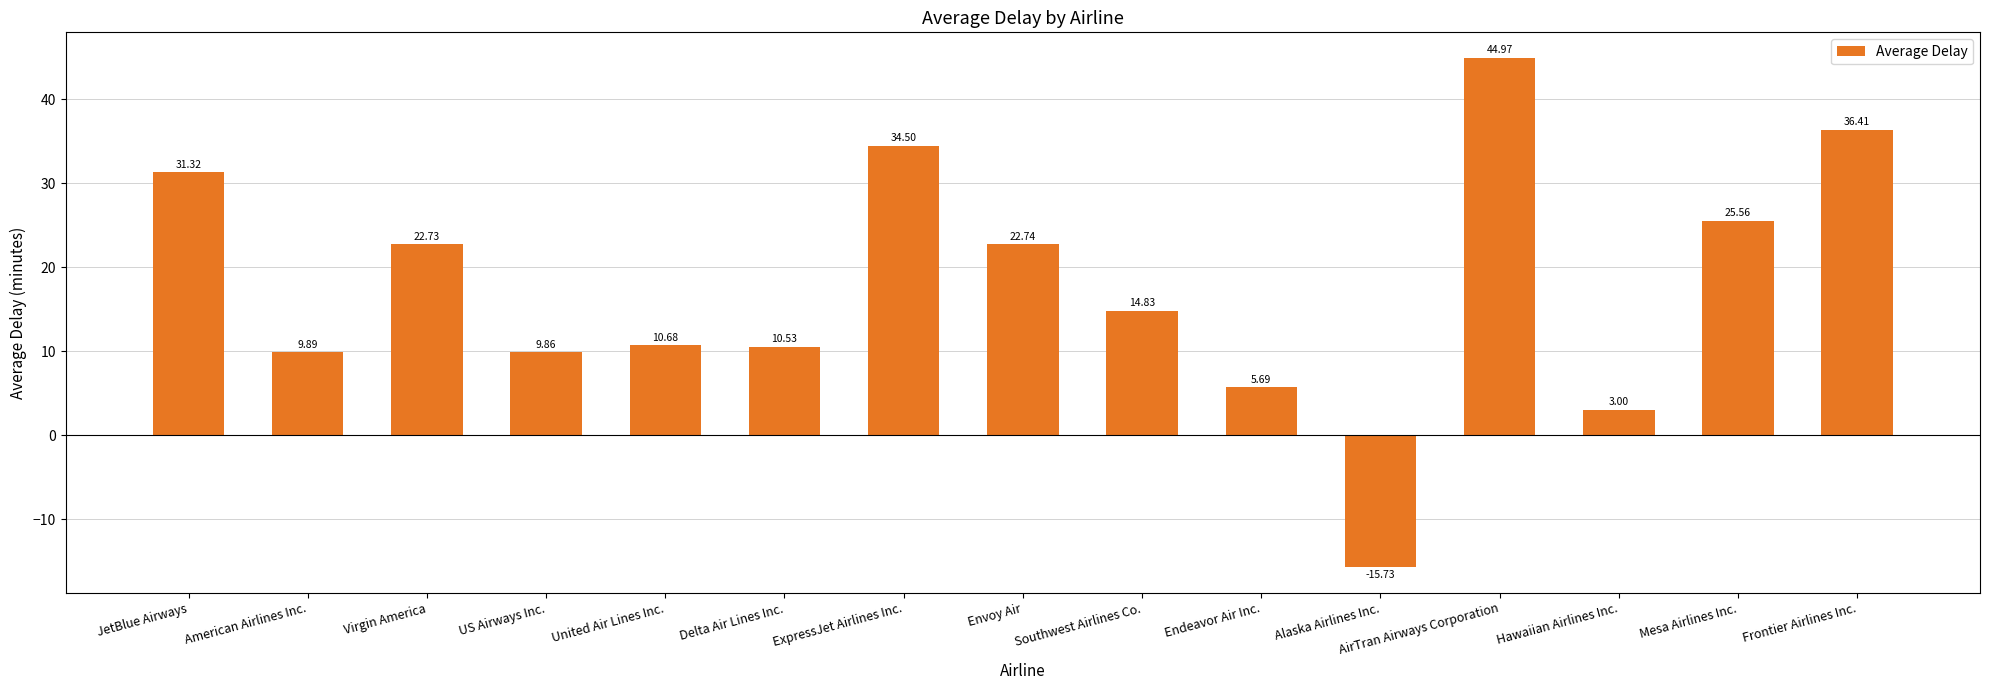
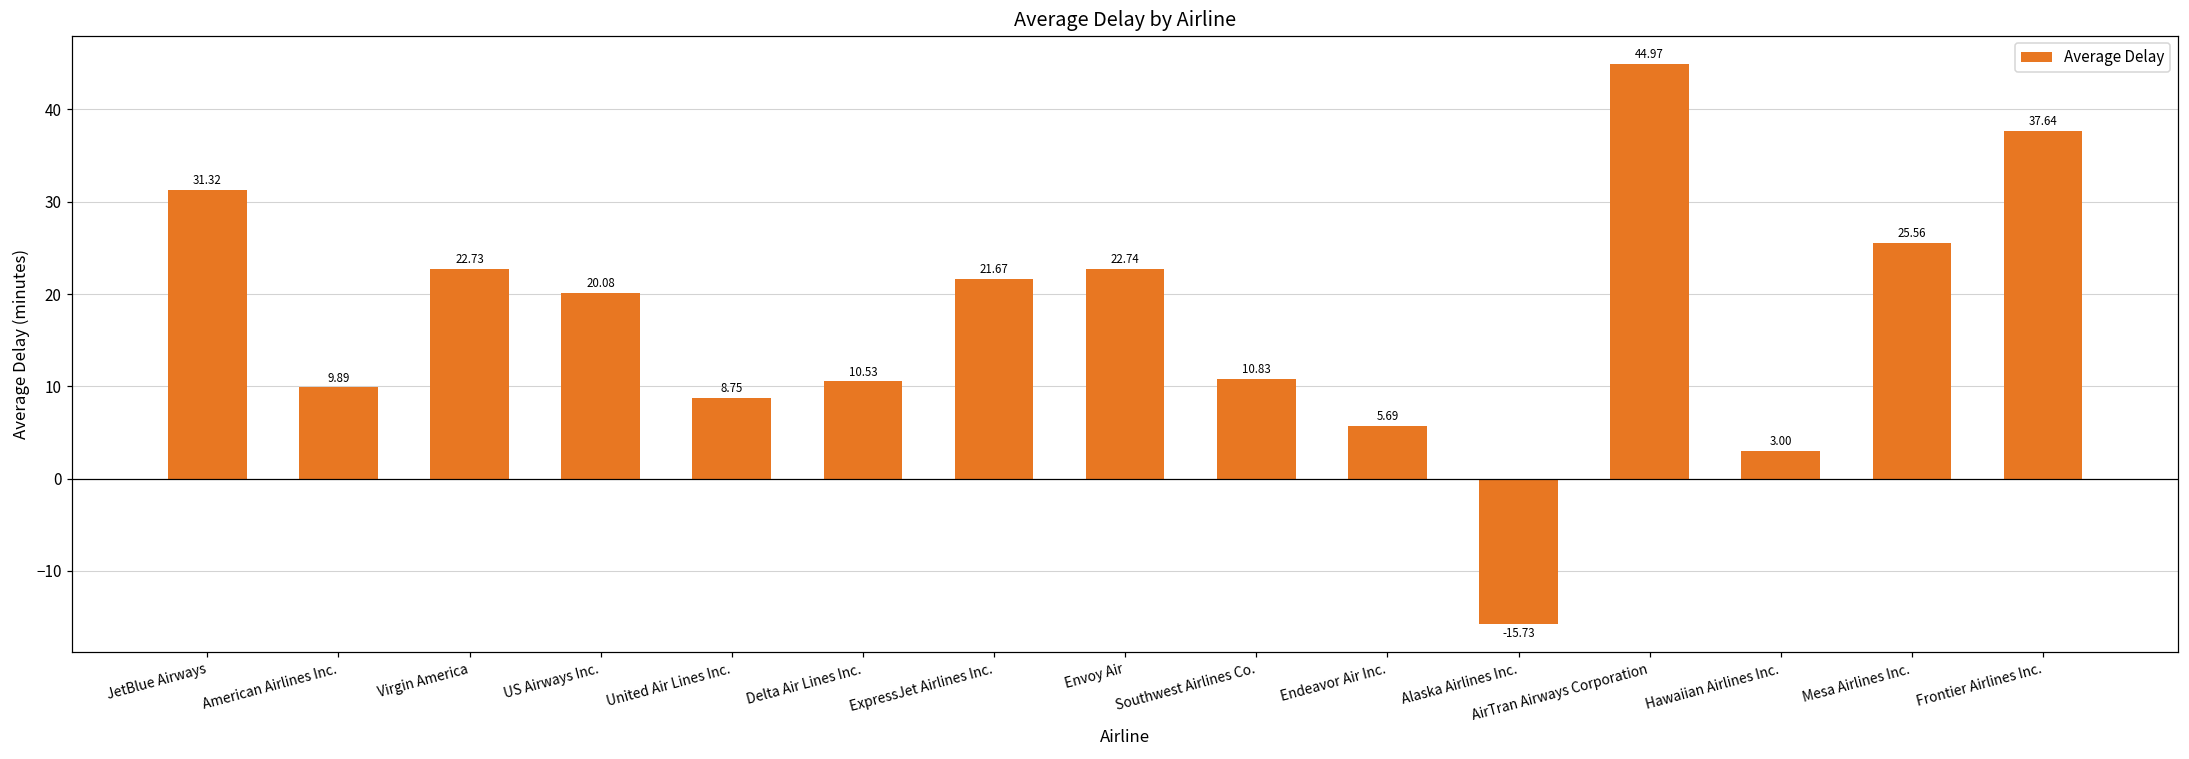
US Airways Inc.: 9.86 -> 20.08
United Air Lines Inc.: 10.68 -> 8.75
ExpressJet Airlines Inc.: 34.50 -> 21.67
Southwest Airlines Co.: 14.83 -> 10.83
Frontier Airlines Inc.: 36.41 -> 37.64
